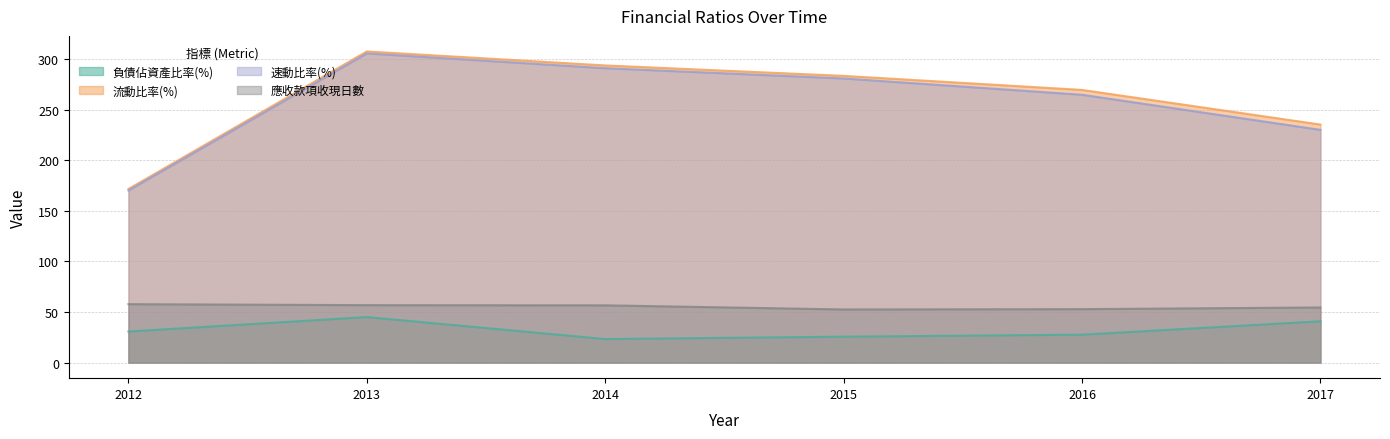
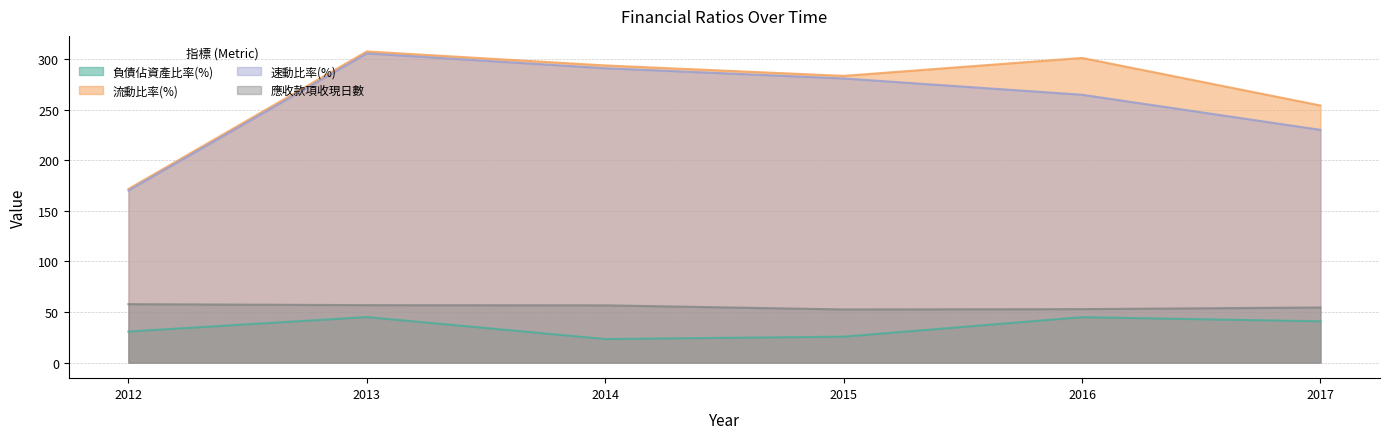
負債佔資產比率(%), 2016: 28 -> 45
流動比率(%), 2016: 269 -> 301
流動比率(%), 2017: 235 -> 254
